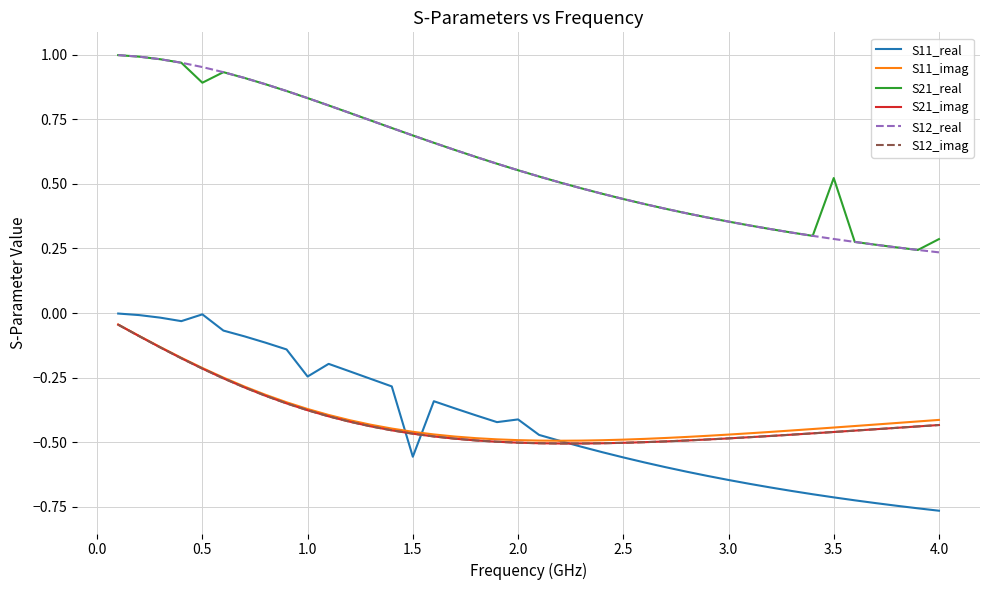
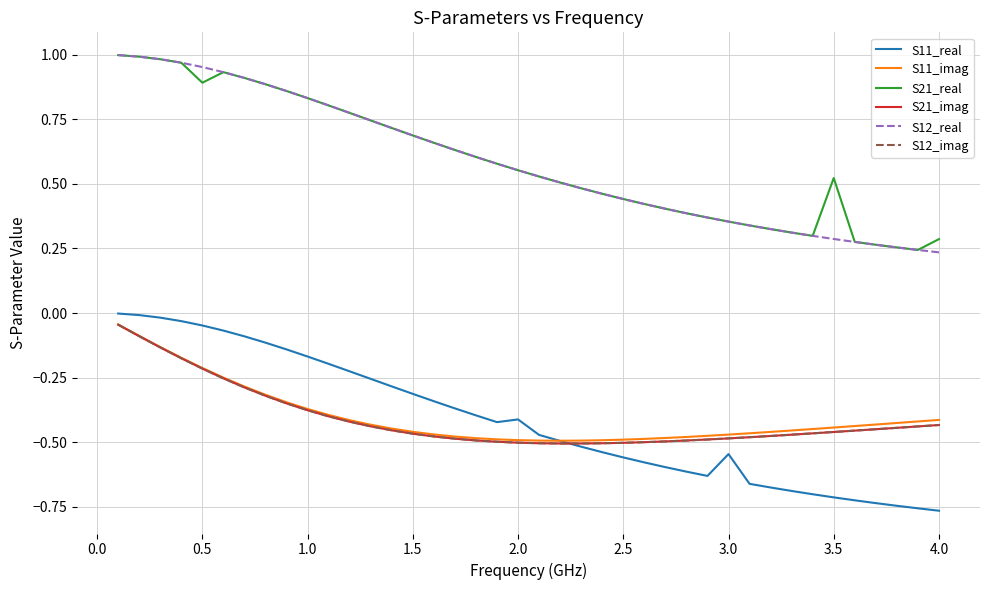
S11_real, 0.5: -0.01 -> -0.05
S11_real, 1.0: -0.25 -> -0.17
S11_real, 1.5: -0.56 -> -0.31
S11_real, 3.0: -0.65 -> -0.55
